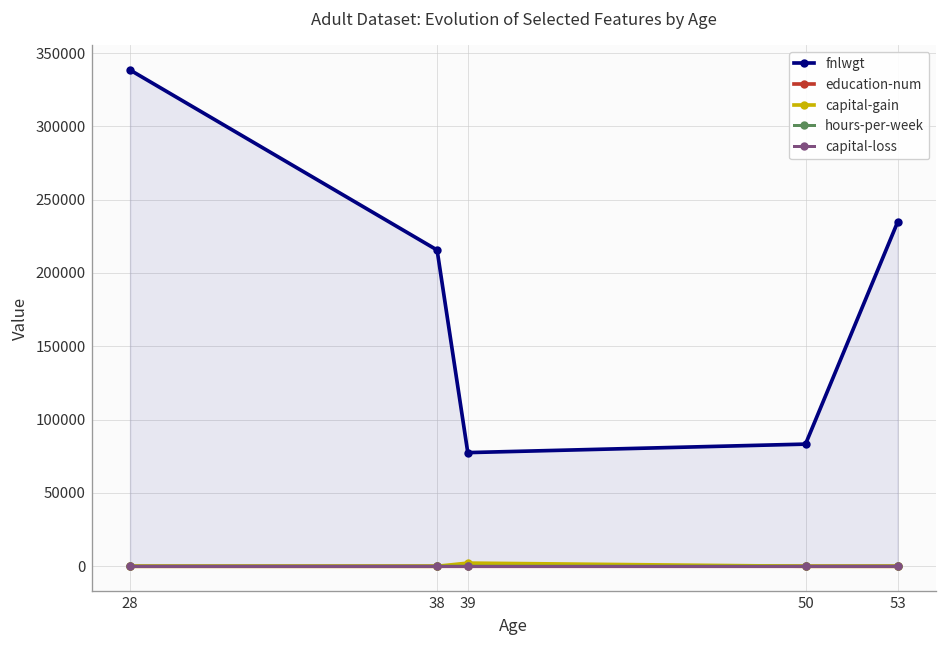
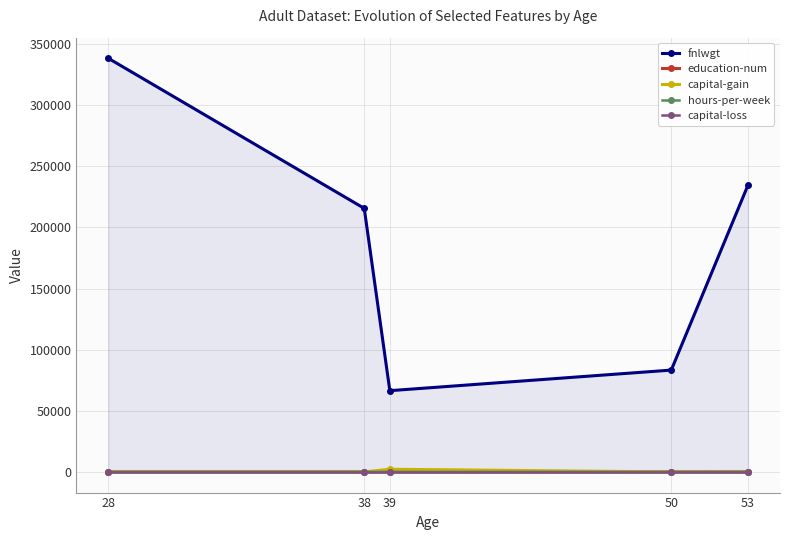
fnlwgt, 39: 78000 -> 66000
